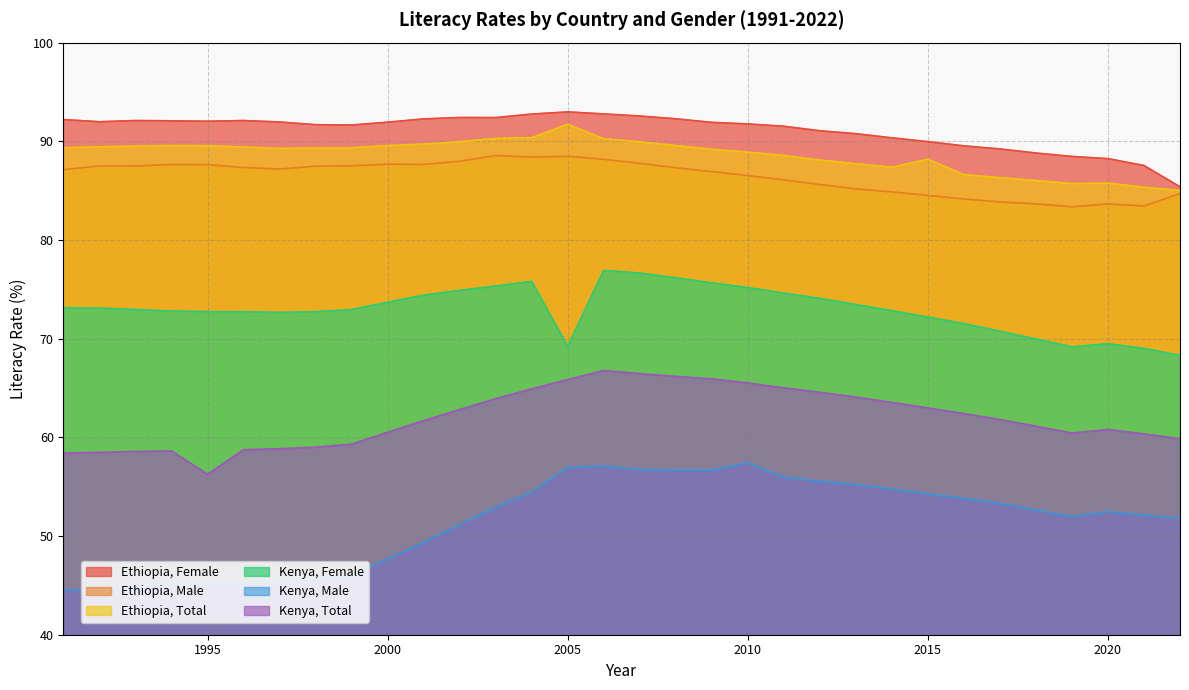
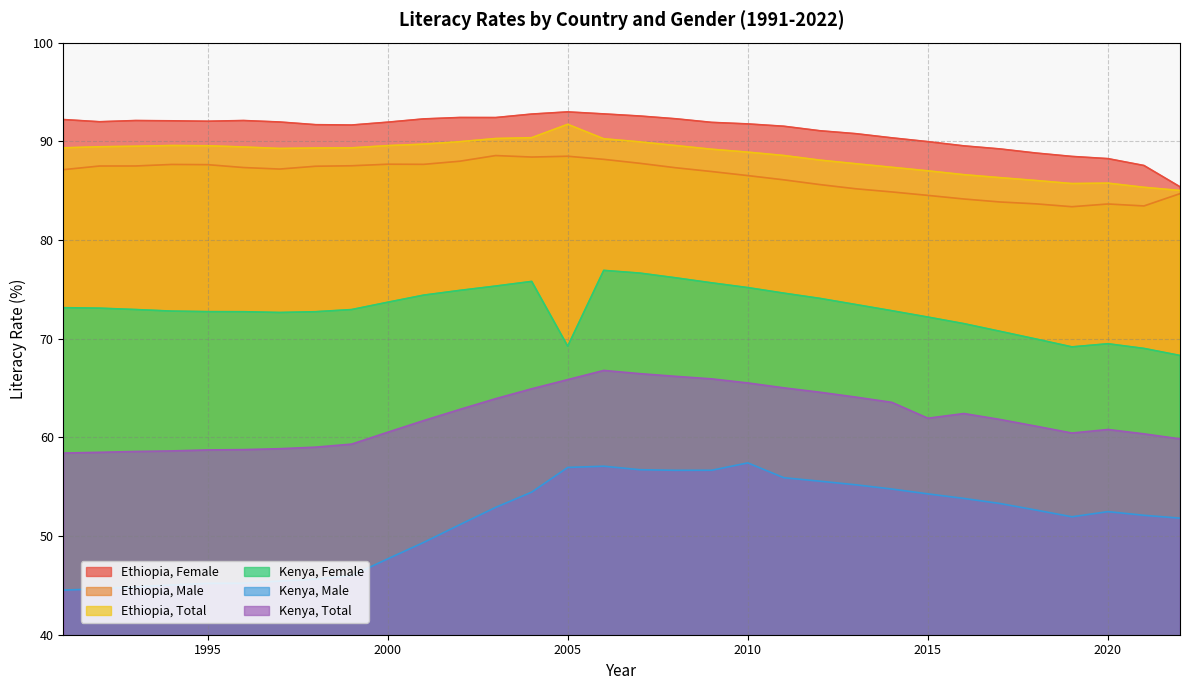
Kenya, Total, 1995: 56 -> 59
Ethiopia, Total, 2015: 88 -> 87
Kenya, Total, 2015: 63 -> 62
